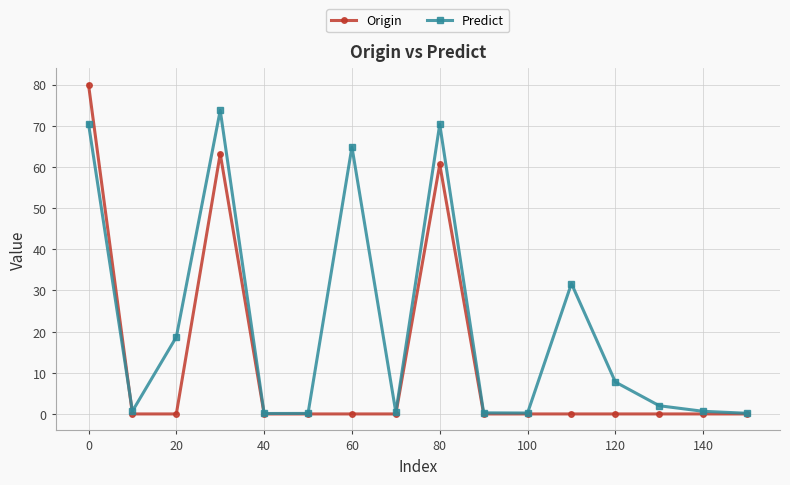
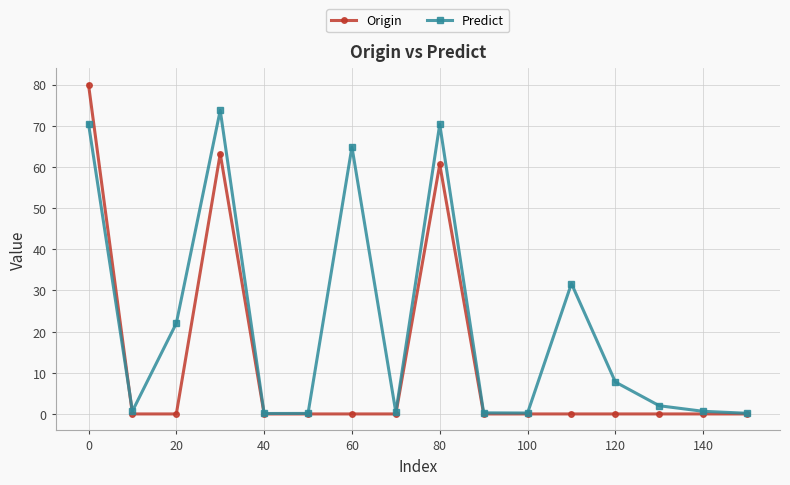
Predict, 20: 19 -> 22
